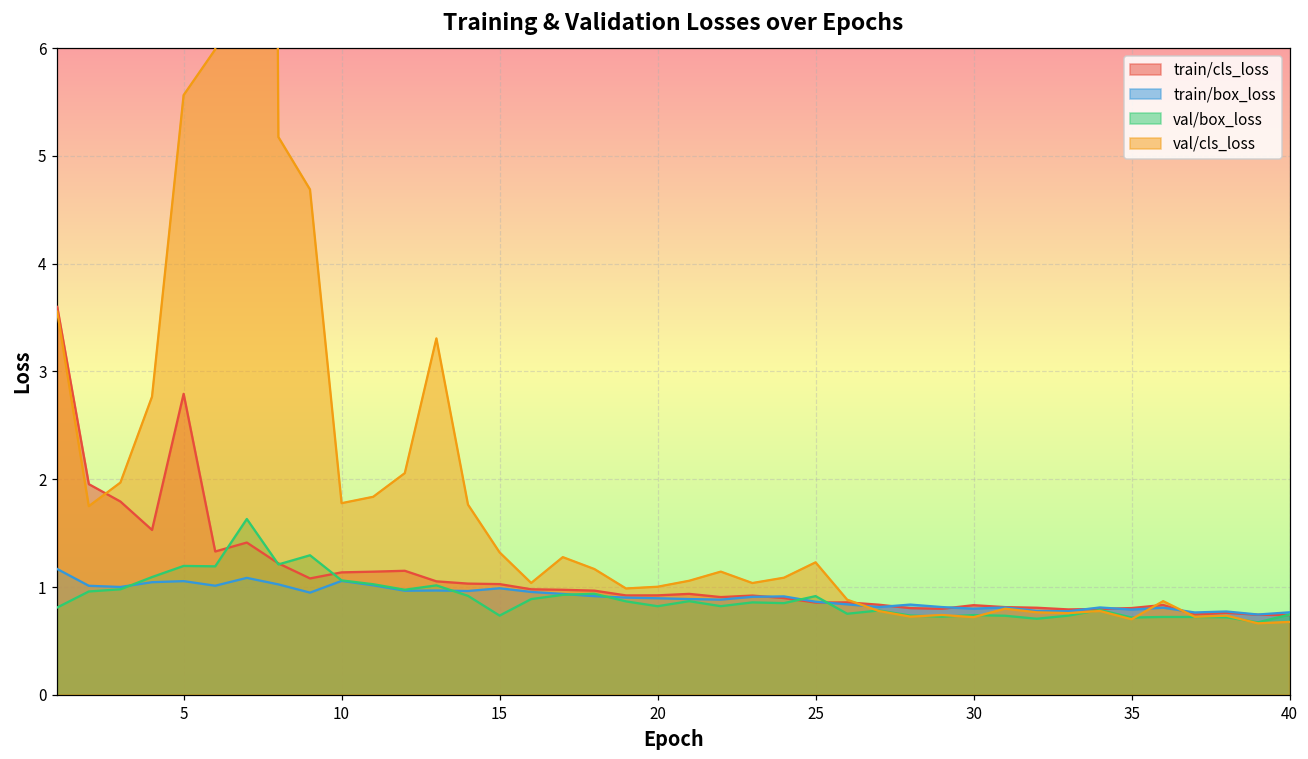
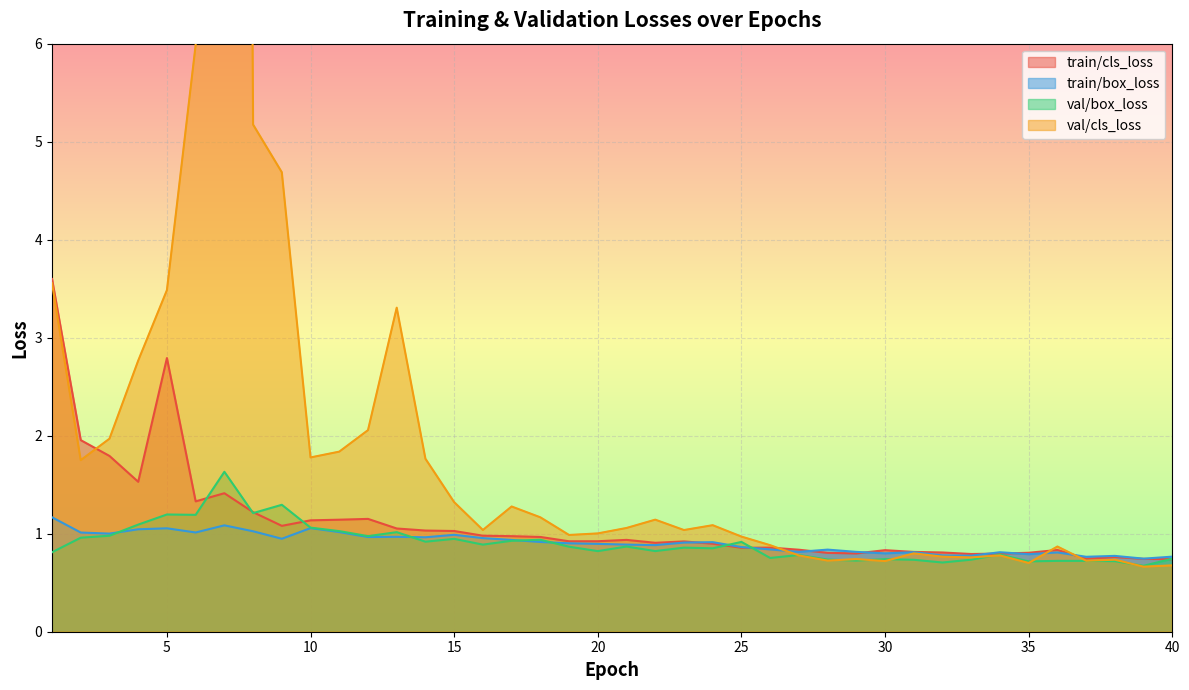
val/cls_loss, 5: 5.6 -> 3.5
val/box_loss, 15: 0.7 -> 0.9
val/cls_loss, 25: 1.2 -> 1.0
